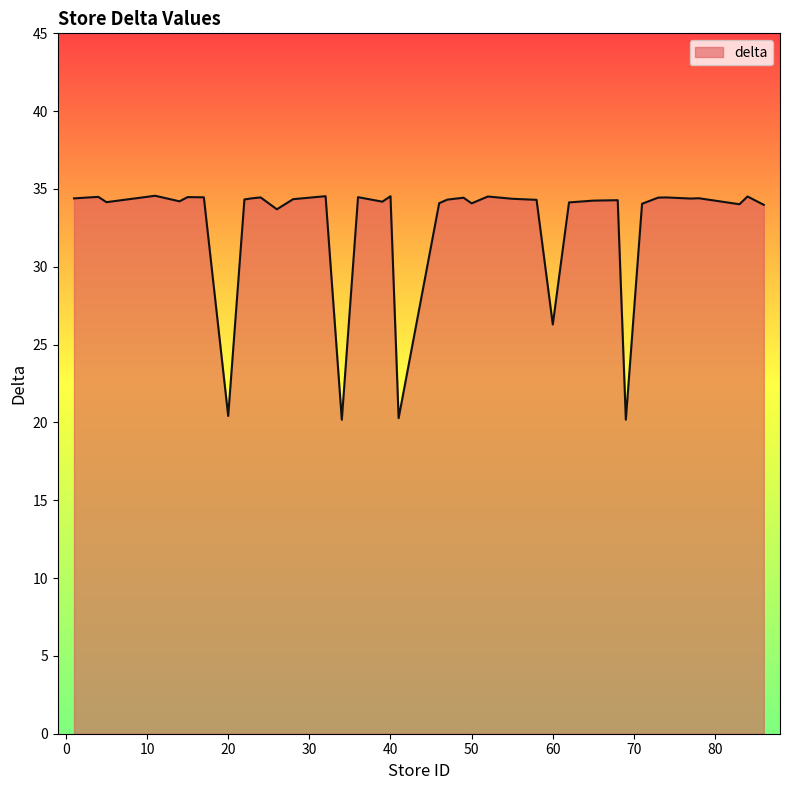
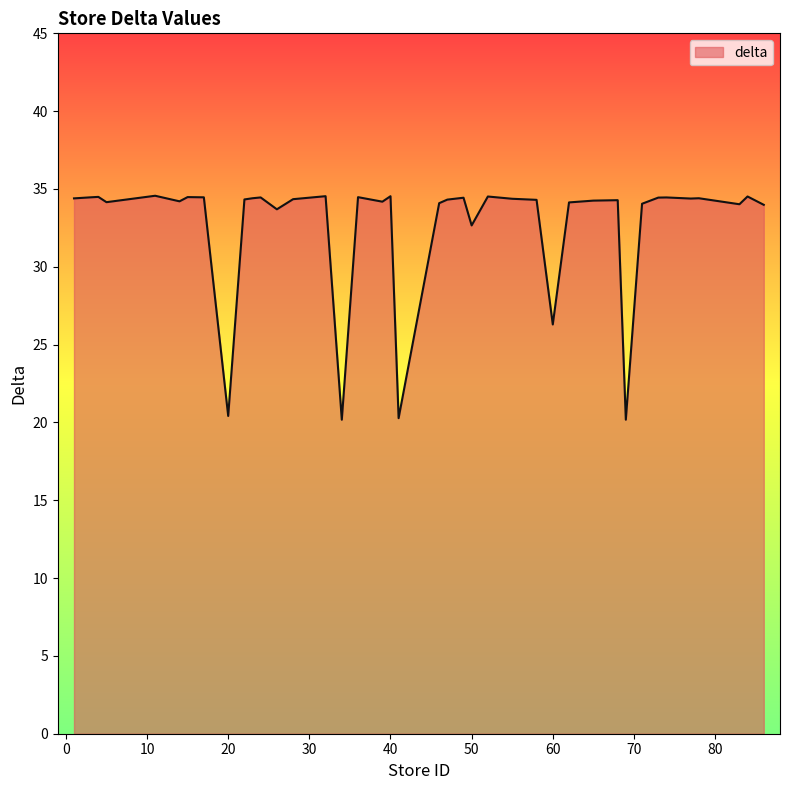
50: 34.1 -> 32.7
